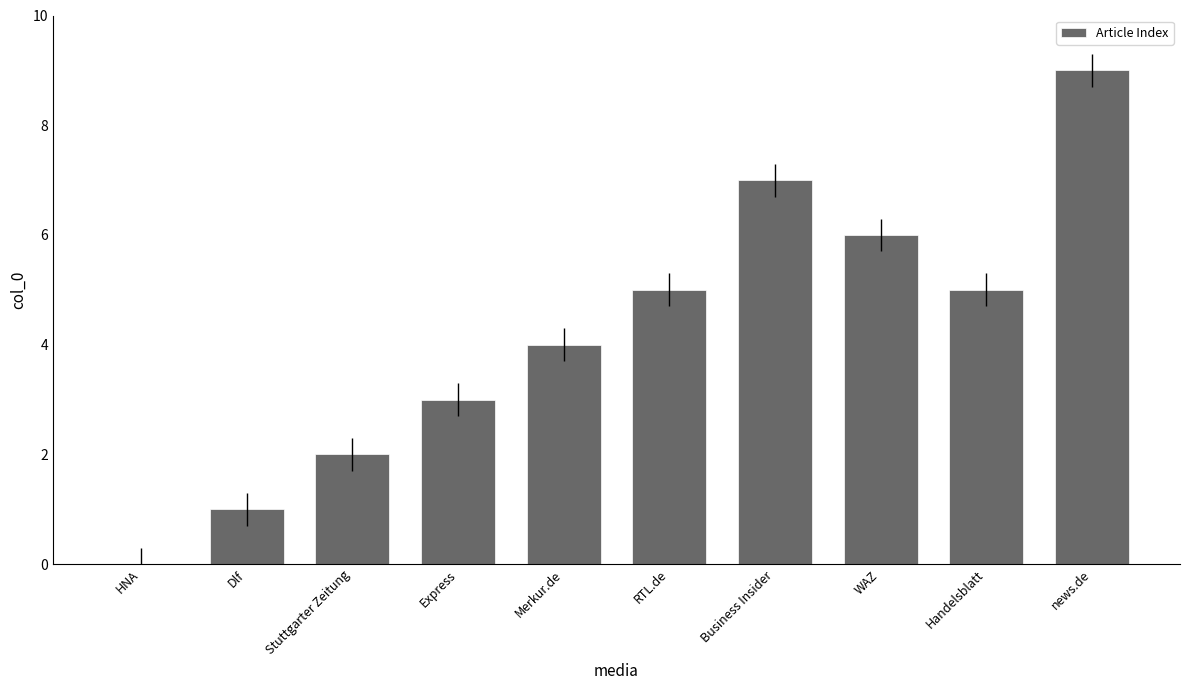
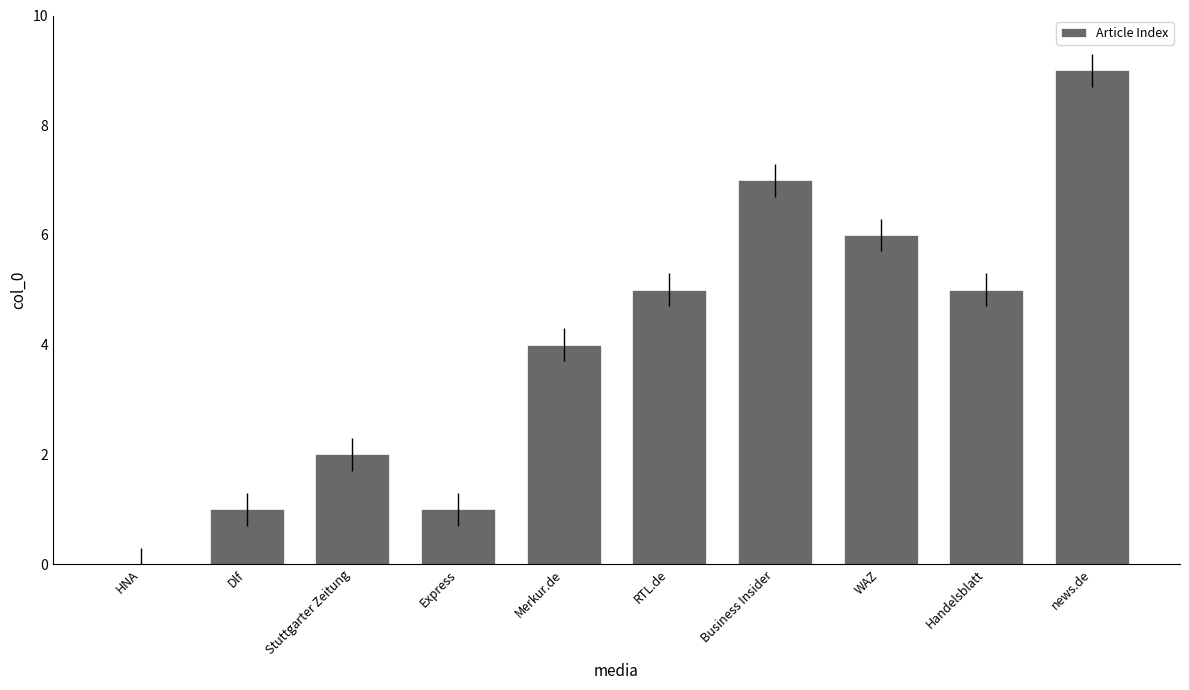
Express: 3 -> 1
